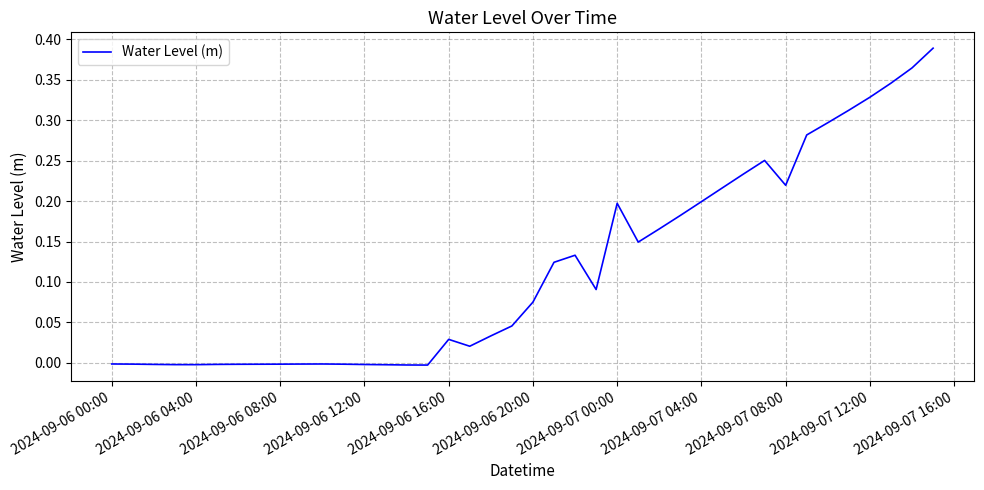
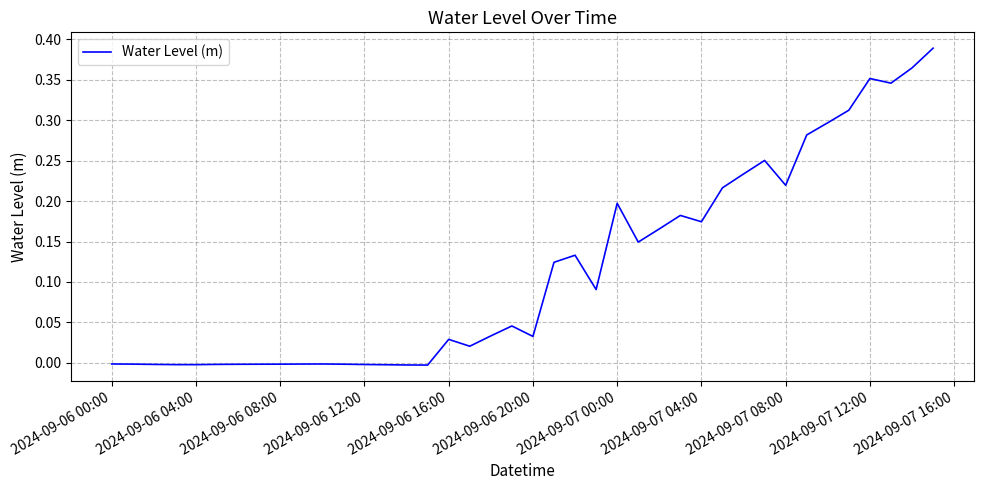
2024-09-06 20:00: 0.08 -> 0.03
2024-09-07 04:00: 0.20 -> 0.17
2024-09-07 12:00: 0.33 -> 0.35
